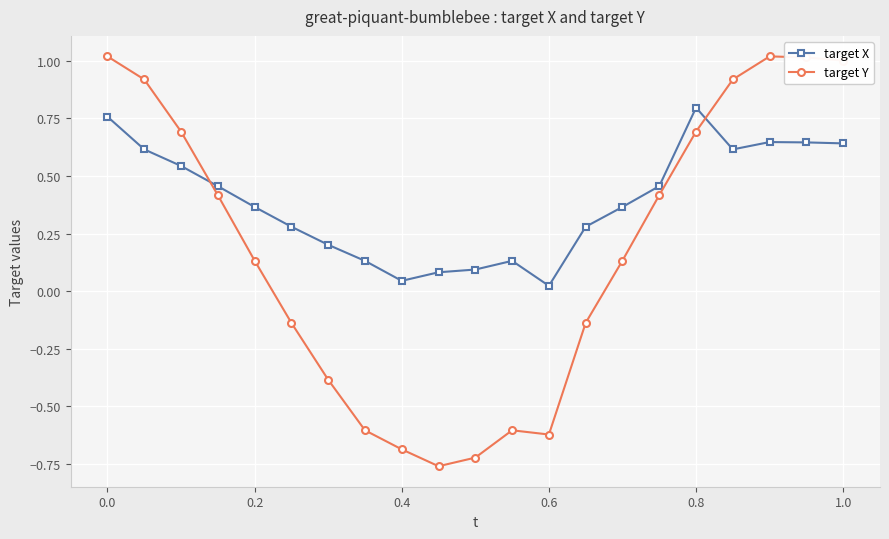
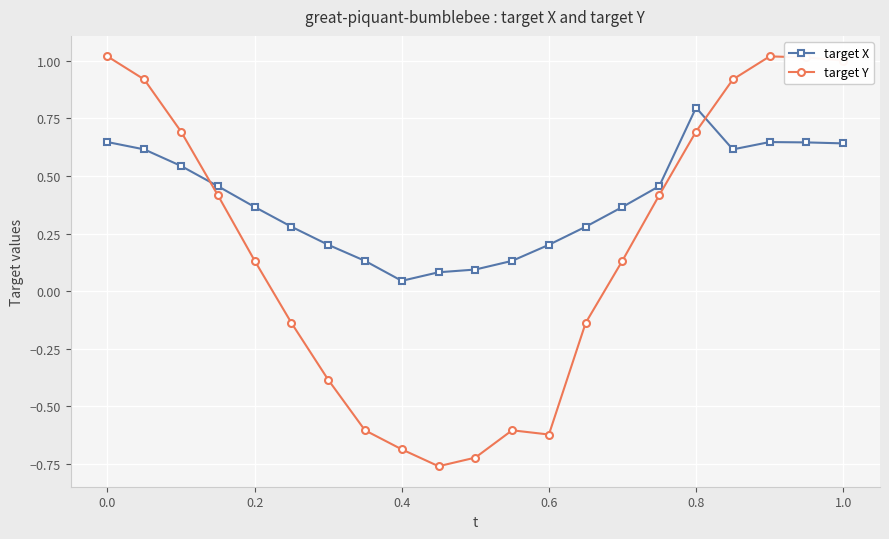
target X, 0.0: 0.76 -> 0.65
target X, 0.6: 0.02 -> 0.20
